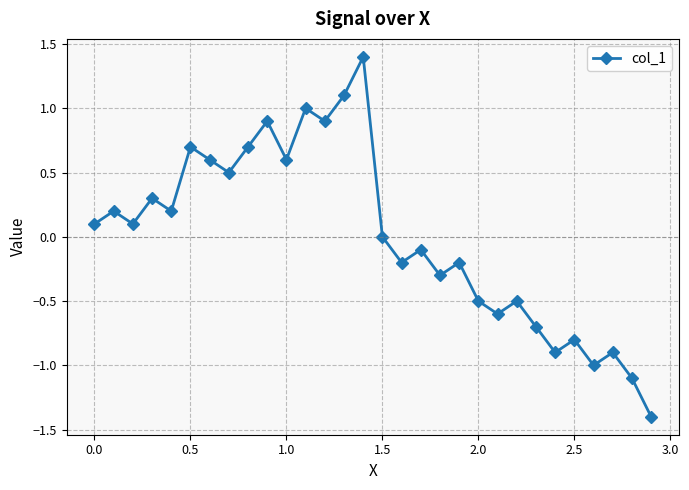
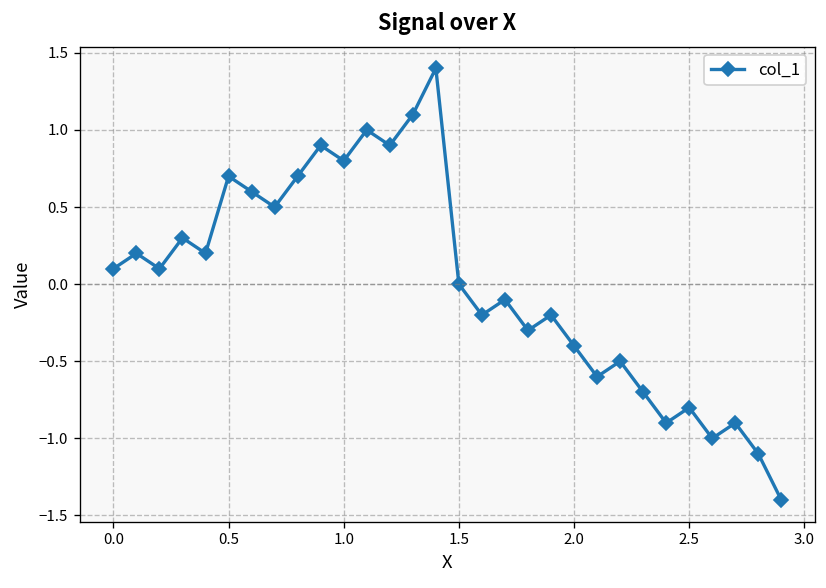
1.0: 0.6 -> 0.8
2.0: -0.5 -> -0.4
